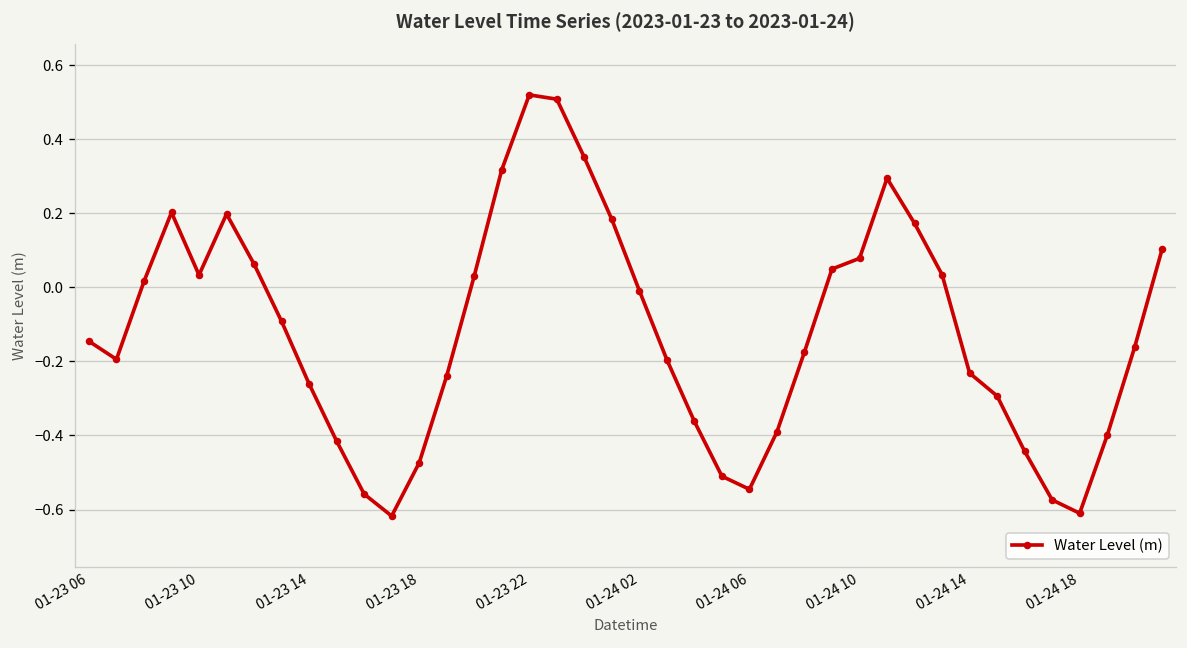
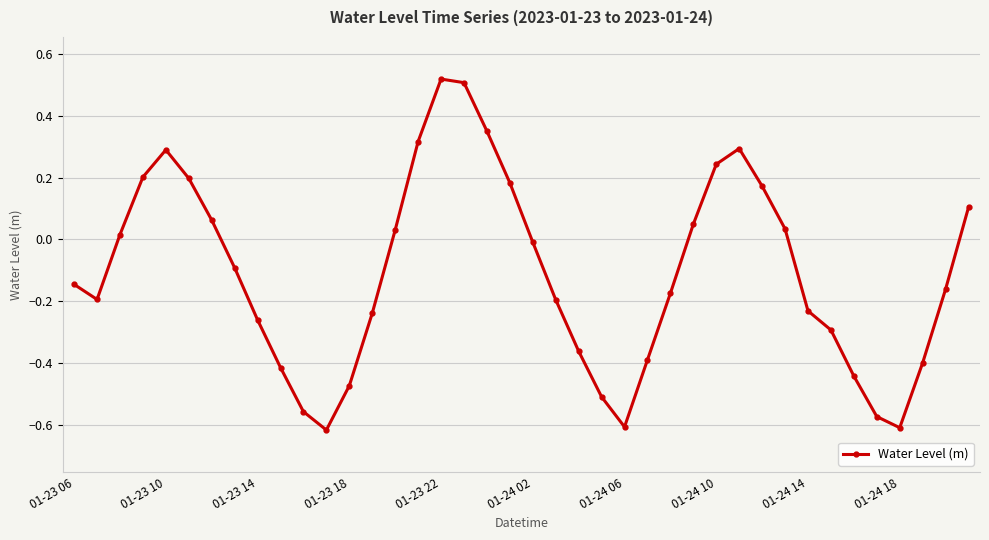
01-23 10: 0.03 -> 0.29
01-24 06: -0.55 -> -0.61
01-24 10: 0.08 -> 0.24
